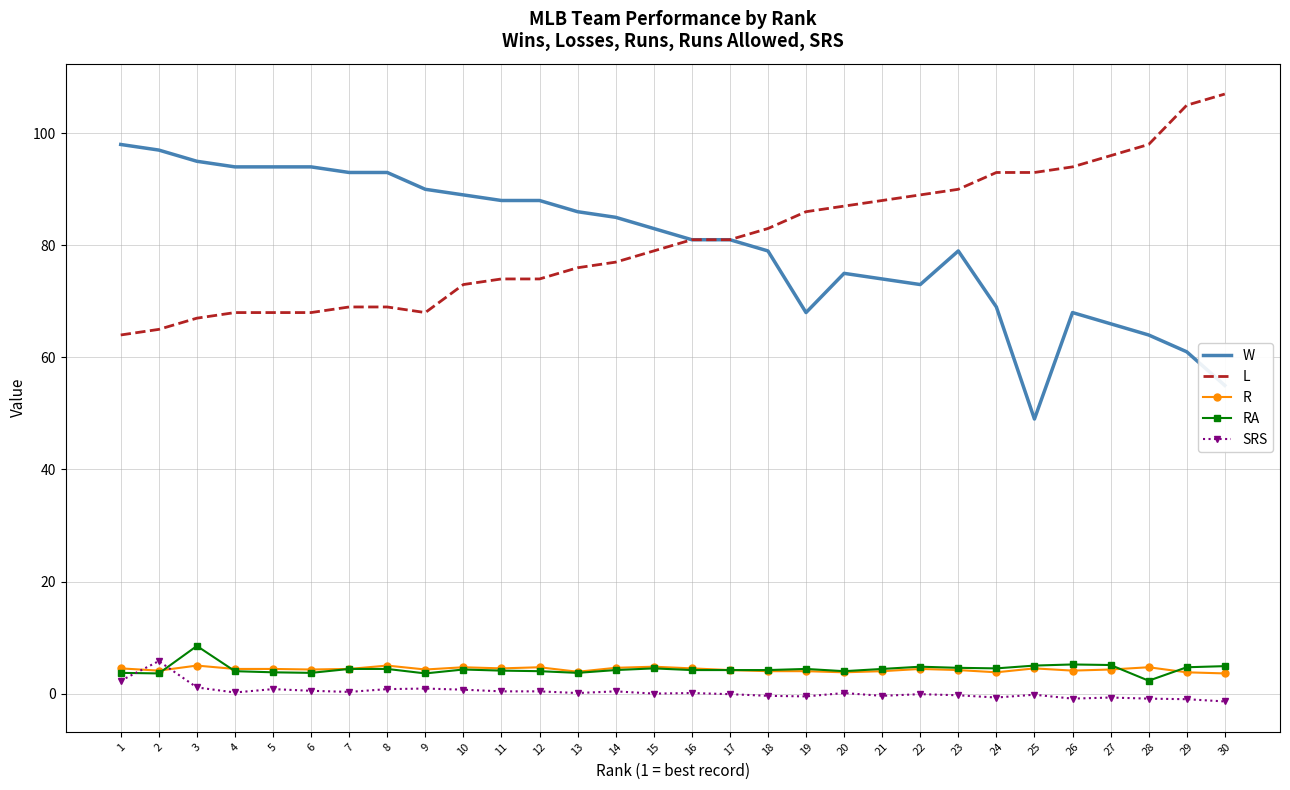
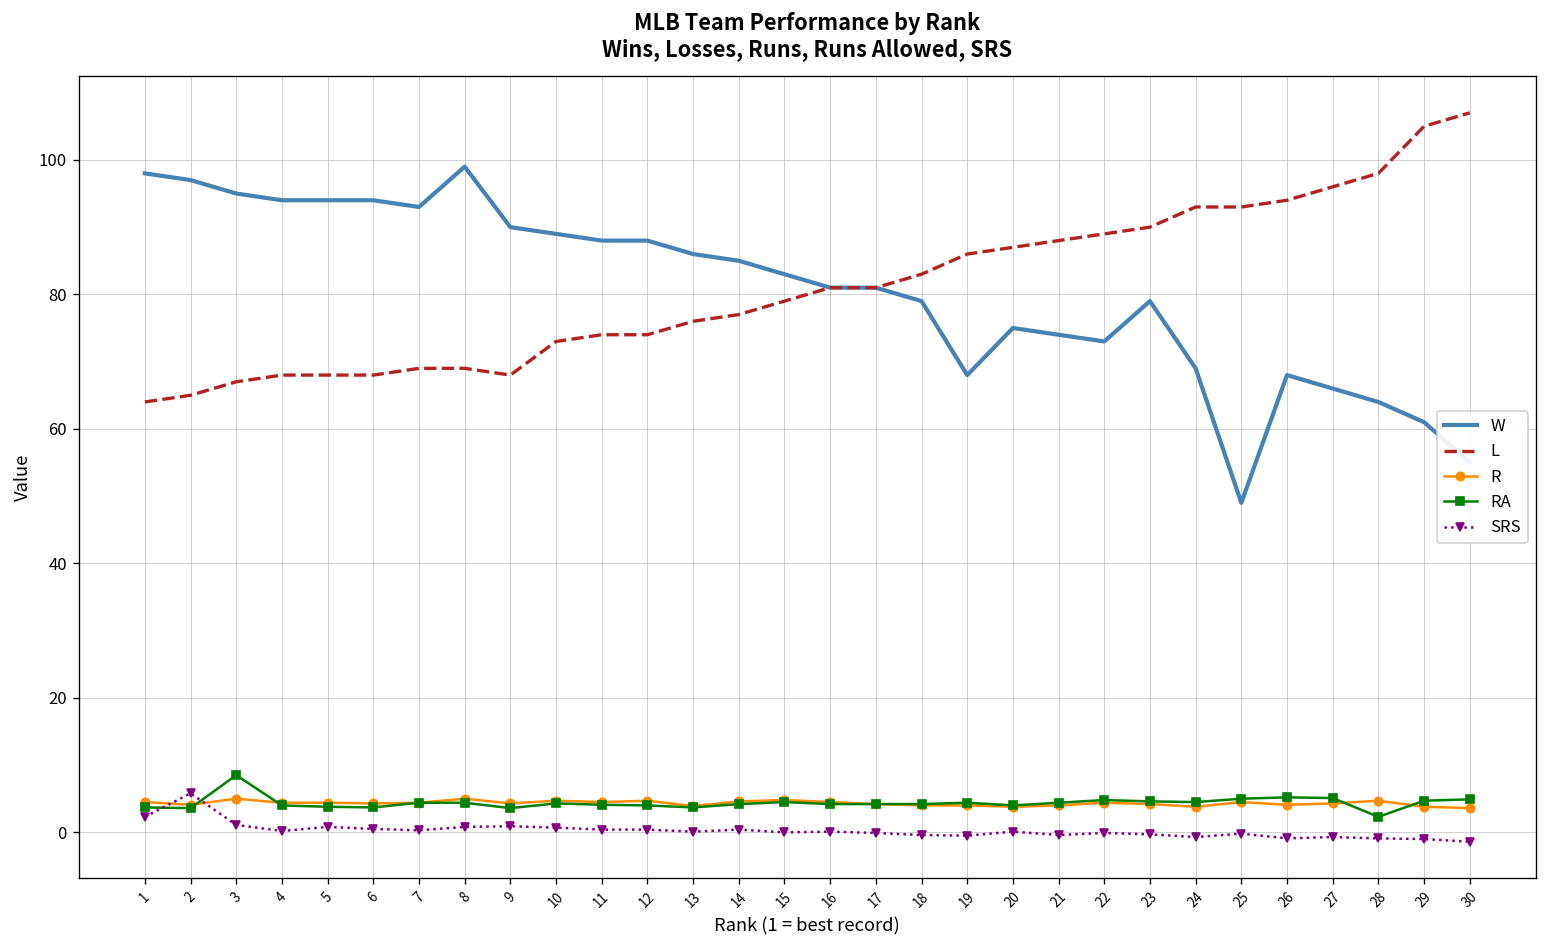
W, 8: 93 -> 99
